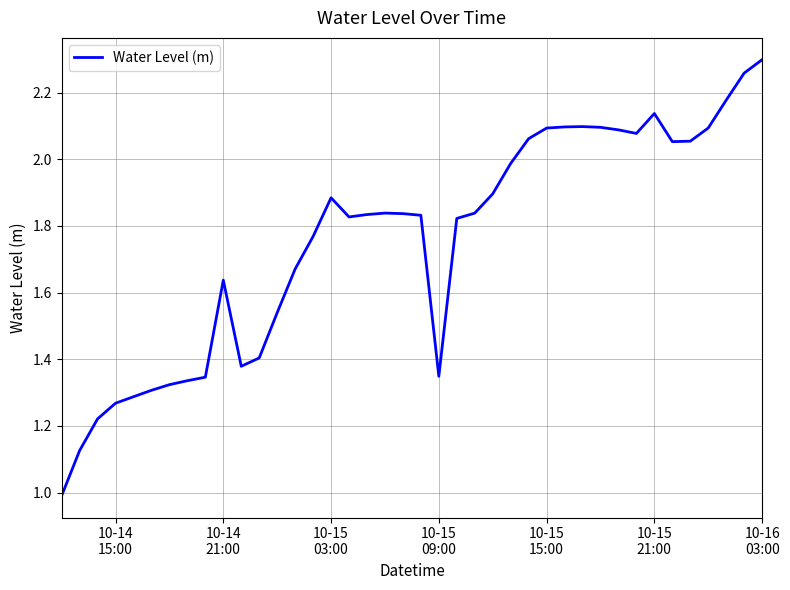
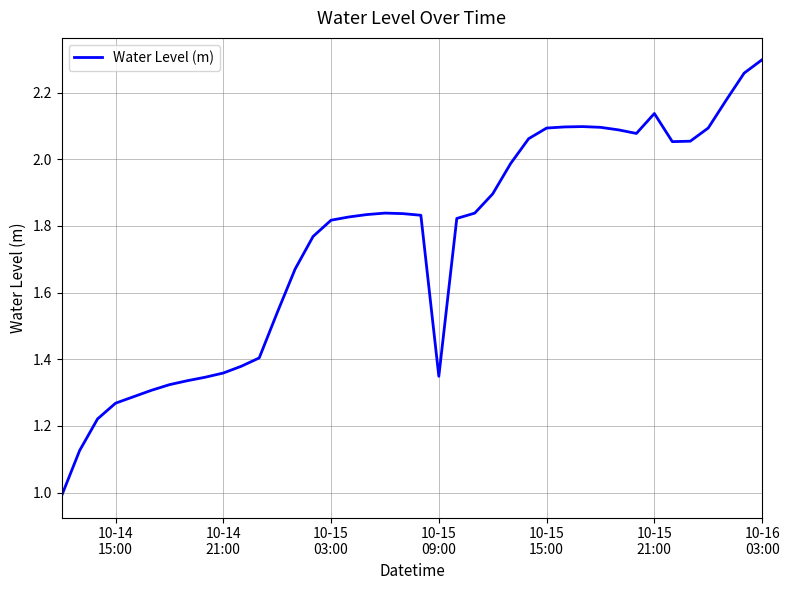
10-14 21:00: 1.64 -> 1.36
10-15 03:00: 1.88 -> 1.82
